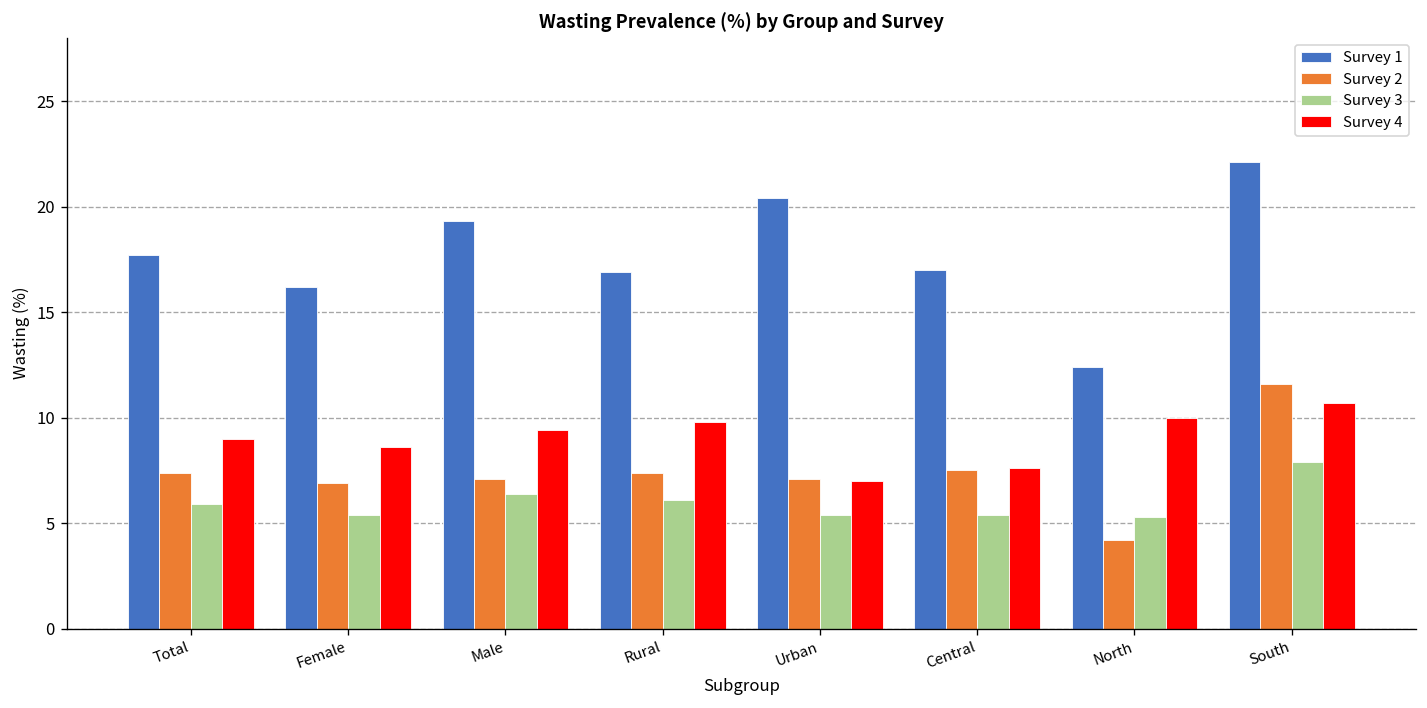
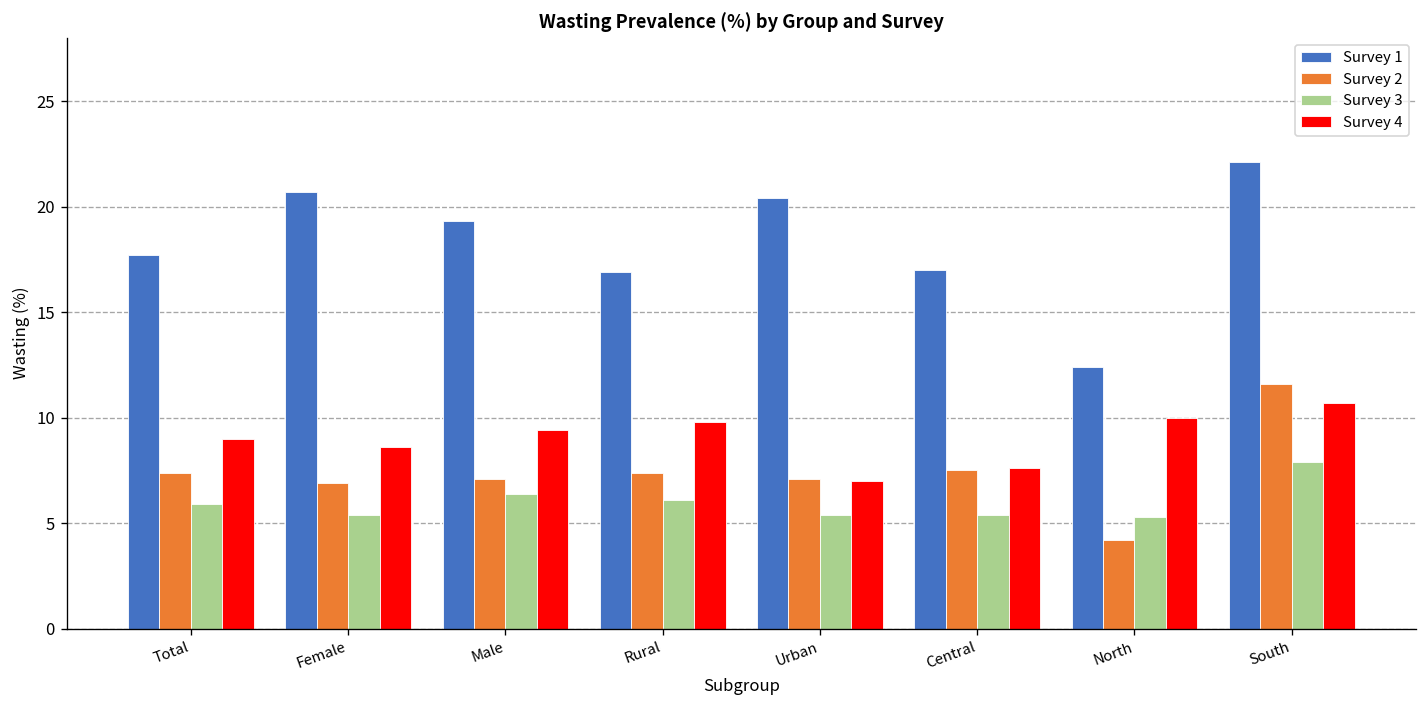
Survey 1, Female: 16.2 -> 20.7
